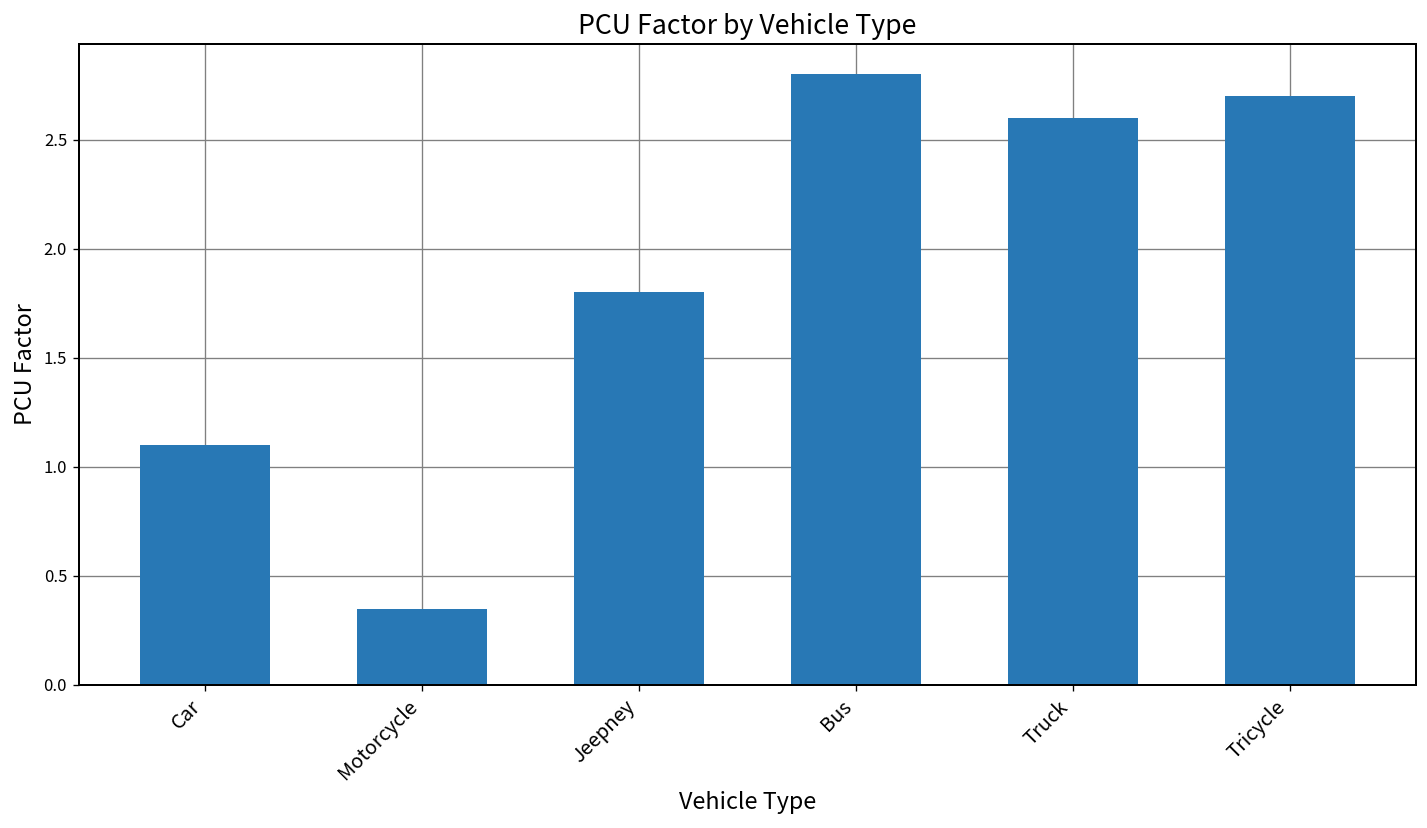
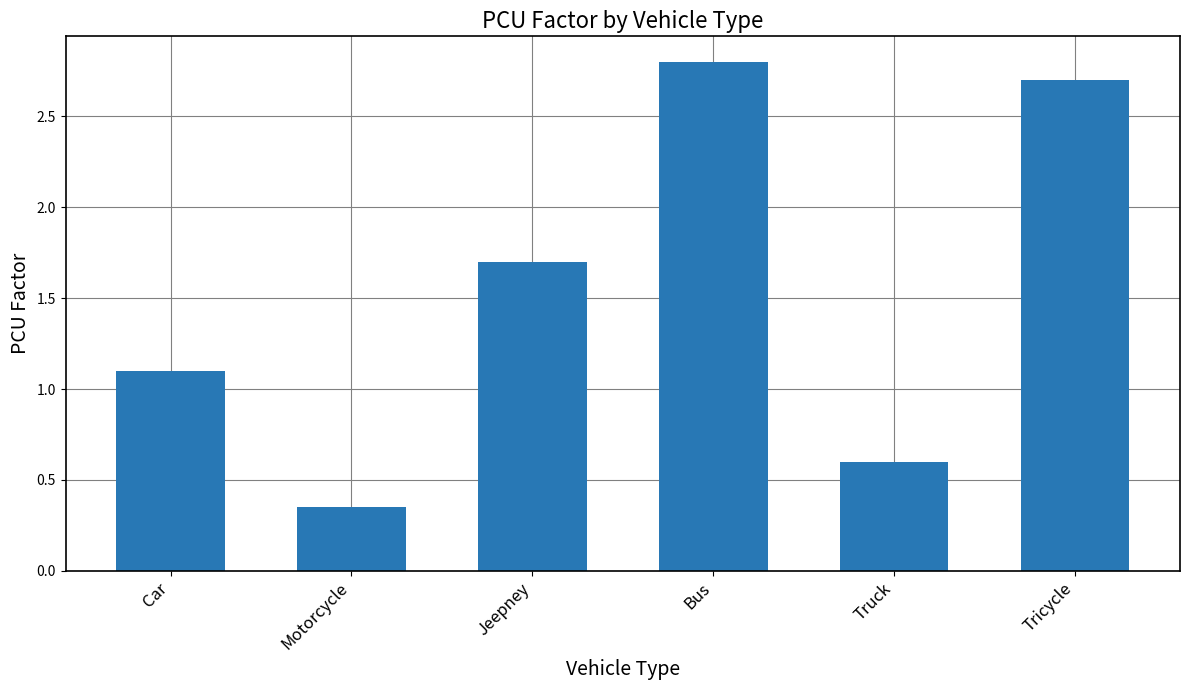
Jeepney: 1.8 -> 1.7
Truck: 2.6 -> 0.6
